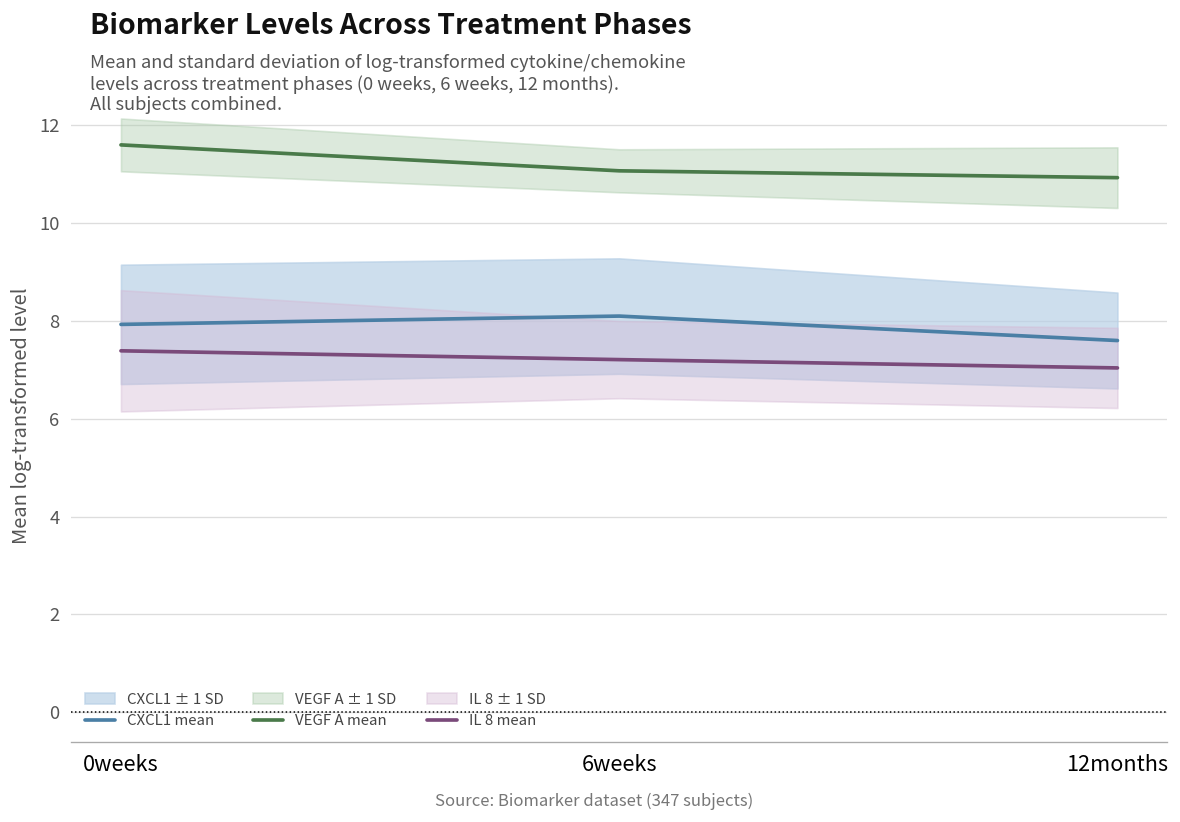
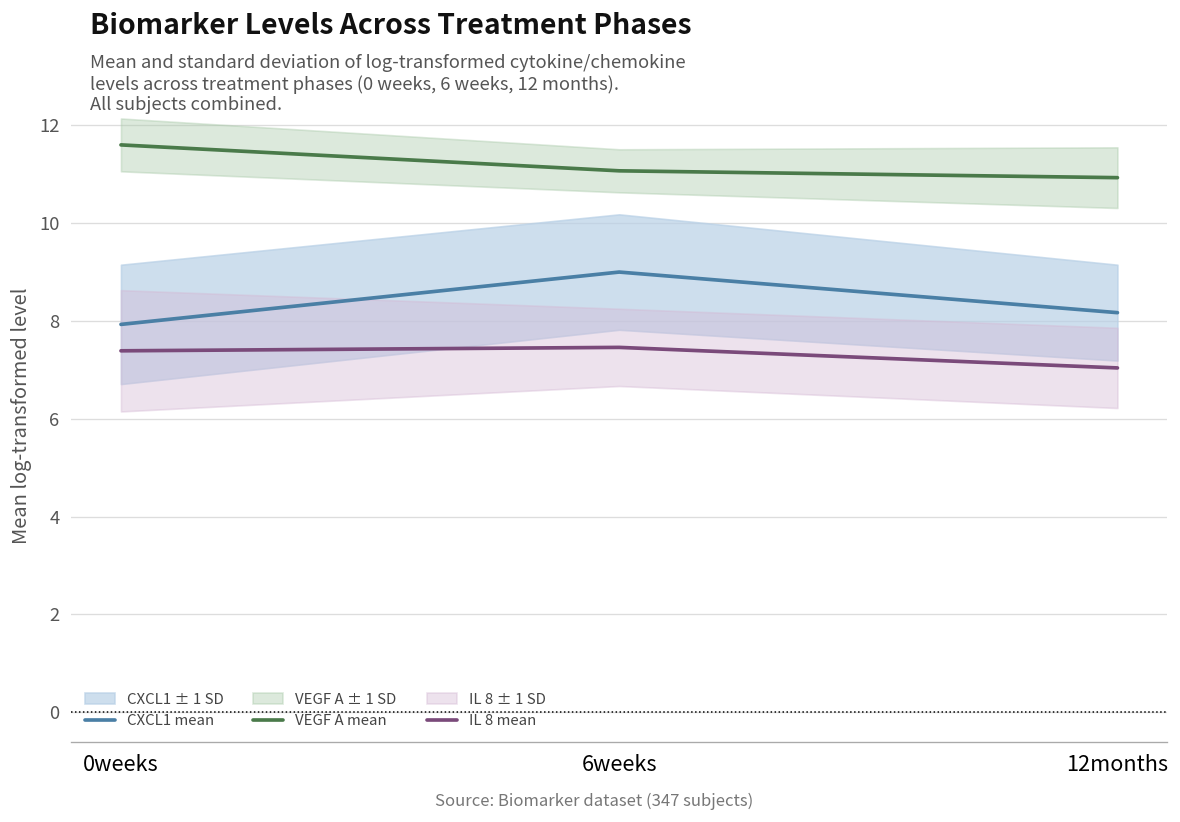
CXCL1 mean, 6weeks: 8.1 -> 9.0
IL 8 mean, 6weeks: 7.2 -> 7.5
CXCL1 mean, 12months: 7.6 -> 8.2
